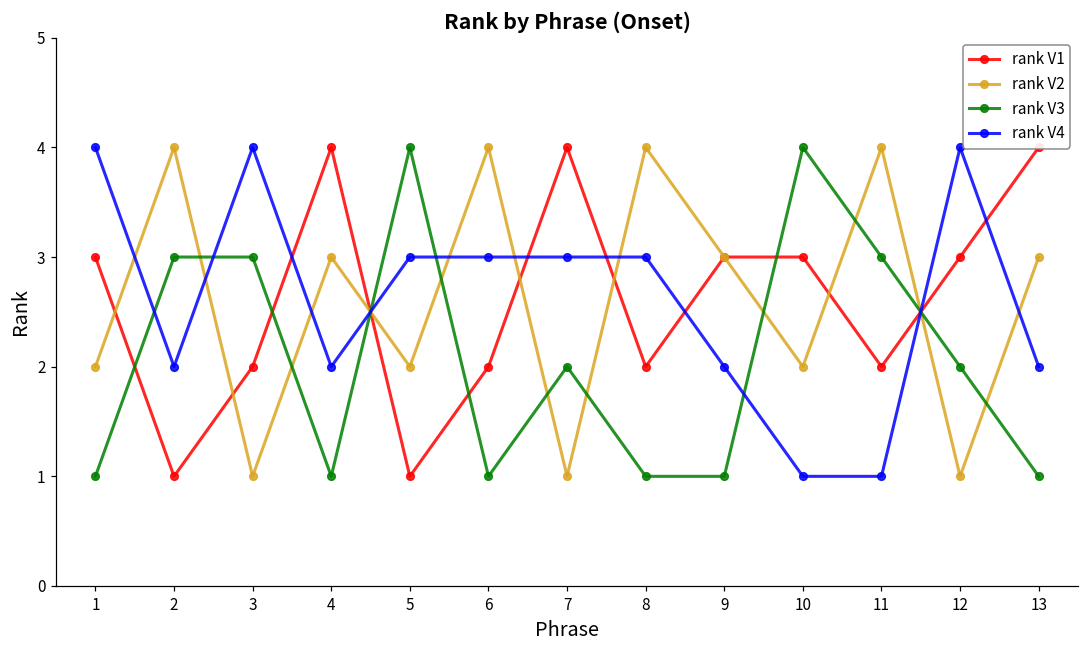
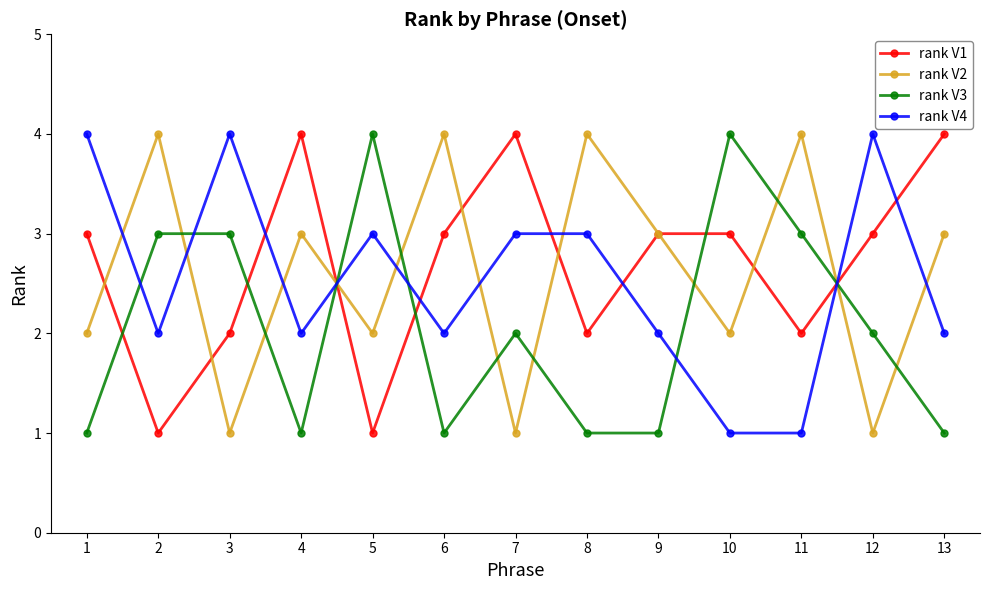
rank V1, 6: 2 -> 3
rank V4, 6: 3 -> 2
